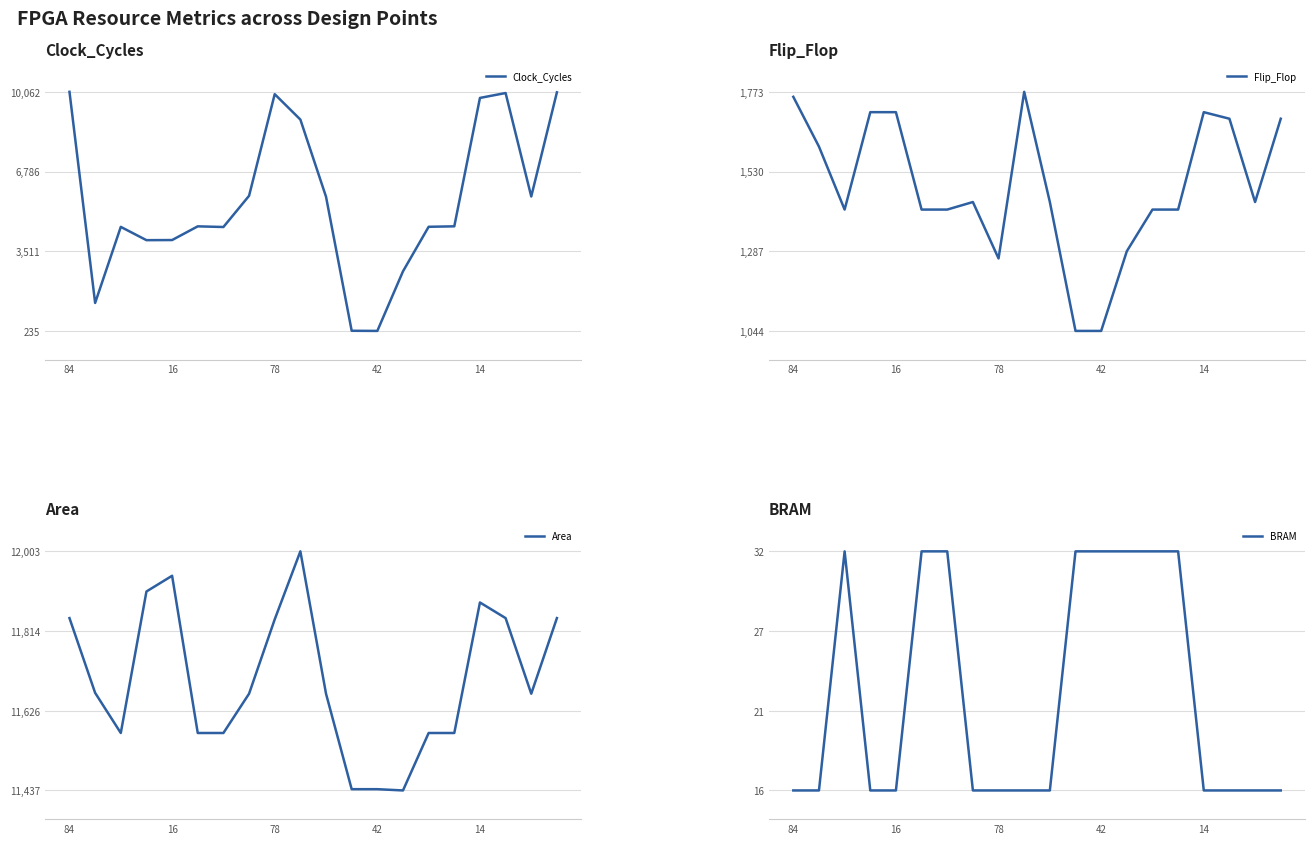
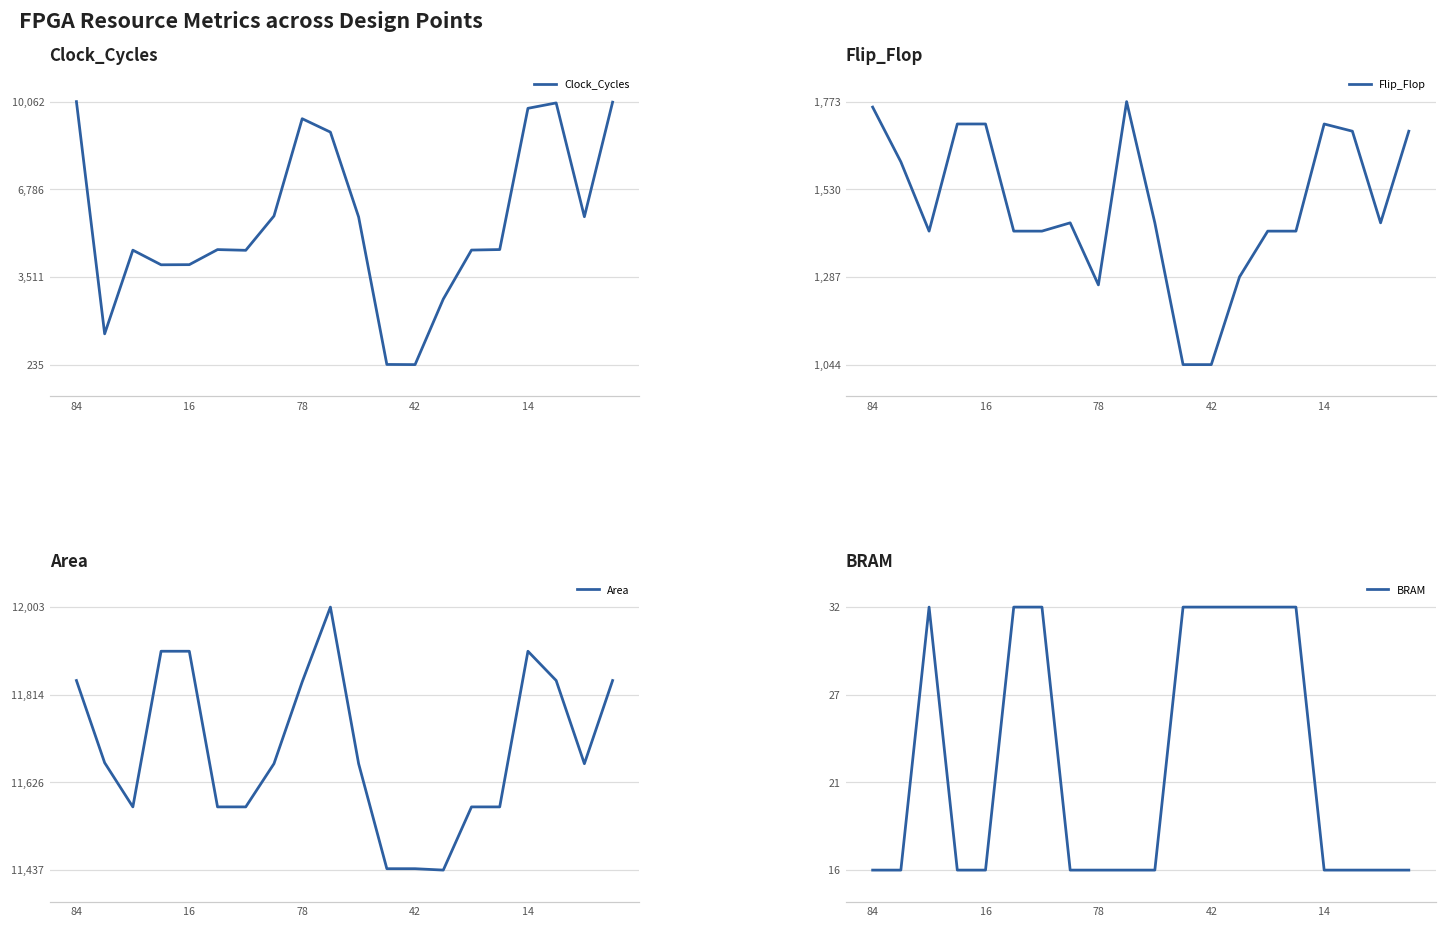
Clock_Cycles, 78: 10,000 -> 9,400
Area, 16: 11,950 -> 11,910
Area, 14: 11,880 -> 11,910
